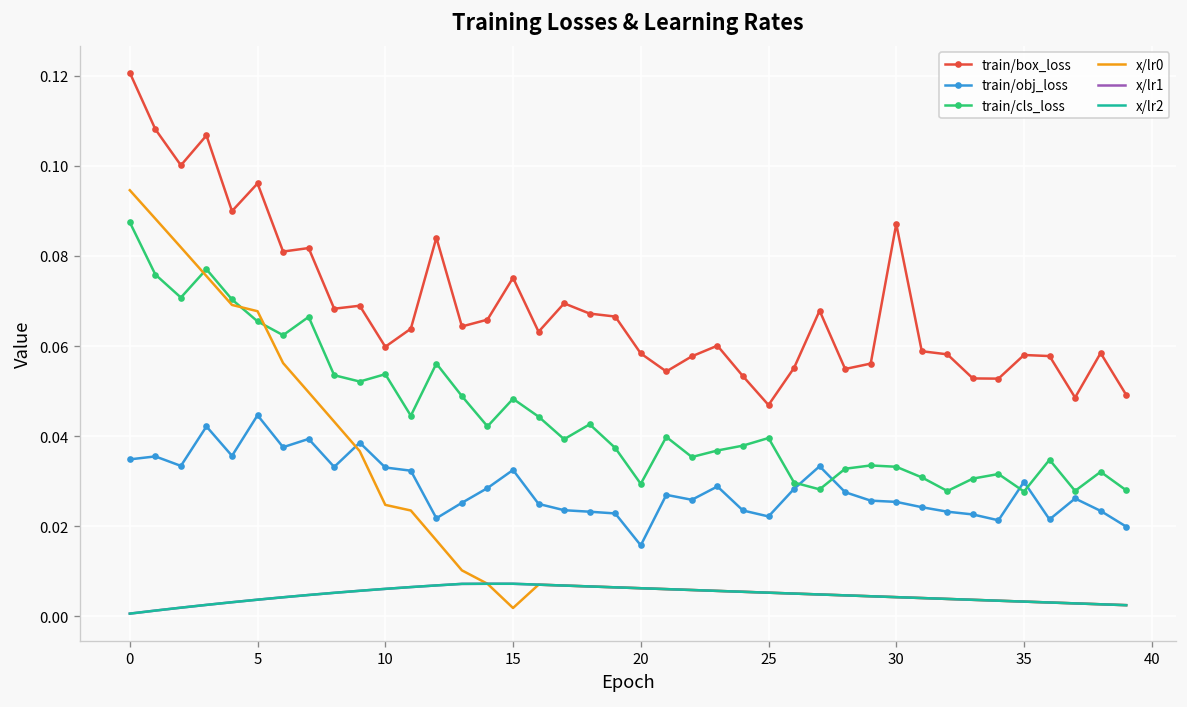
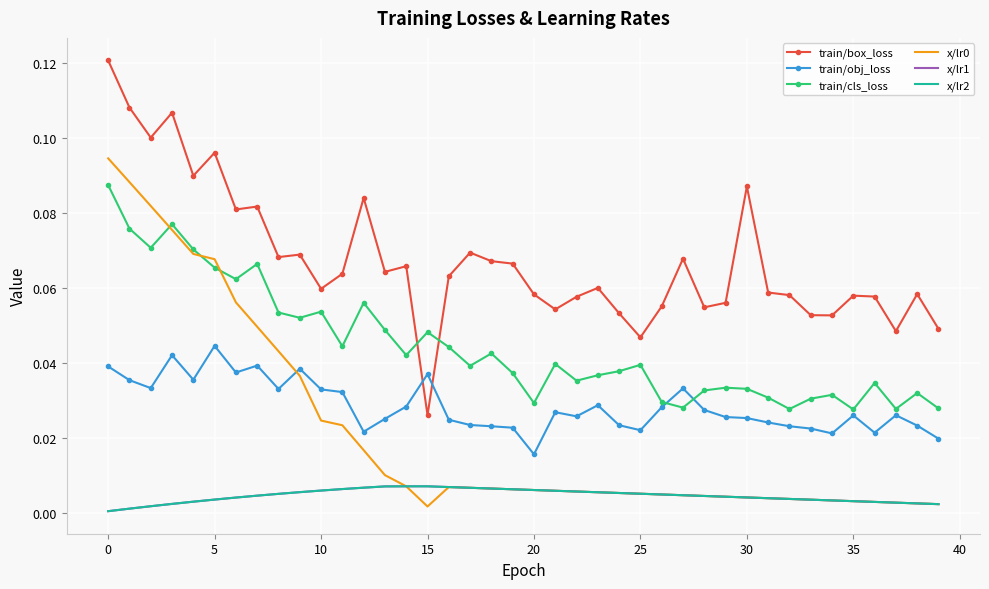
train/obj_loss, 0: 0.035 -> 0.039
train/box_loss, 15: 0.075 -> 0.026
train/obj_loss, 15: 0.032 -> 0.037
train/obj_loss, 35: 0.030 -> 0.026
